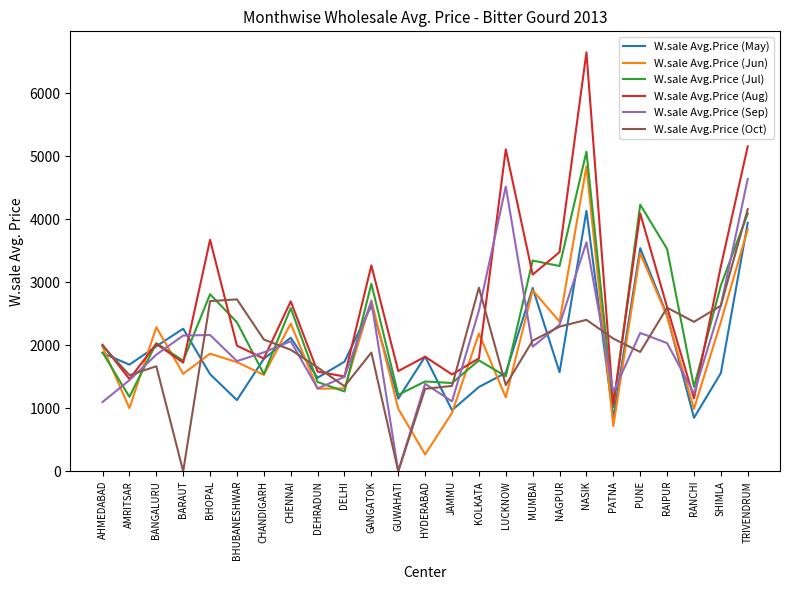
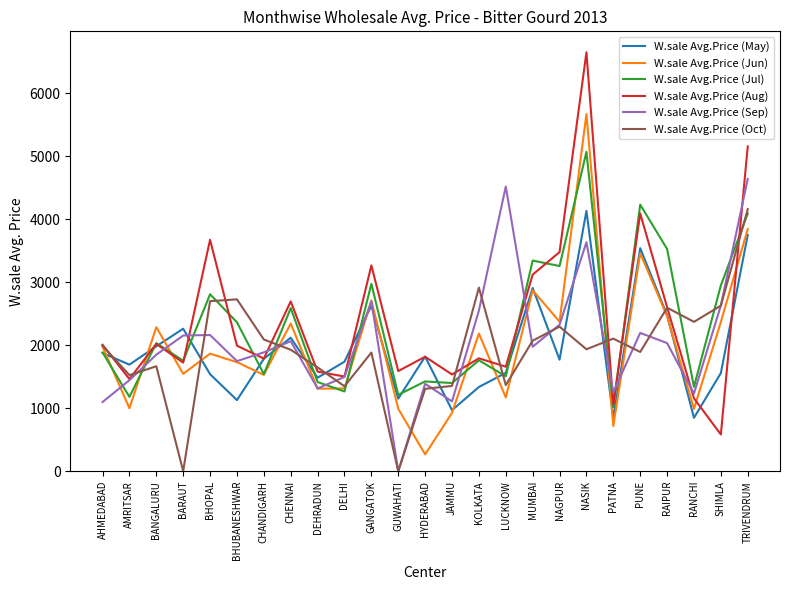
W.sale Avg.Price (Aug), LUCKNOW: 5100 -> 1700
W.sale Avg.Price (May), NAGPUR: 1600 -> 1800
W.sale Avg.Price (Jun), NASIK: 4800 -> 5700
W.sale Avg.Price (Oct), NASIK: 2400 -> 1900
W.sale Avg.Price (Aug), SHIMLA: 3300 -> 600
W.sale Avg.Price (May), TRIVENDRUM: 3900 -> 3800
